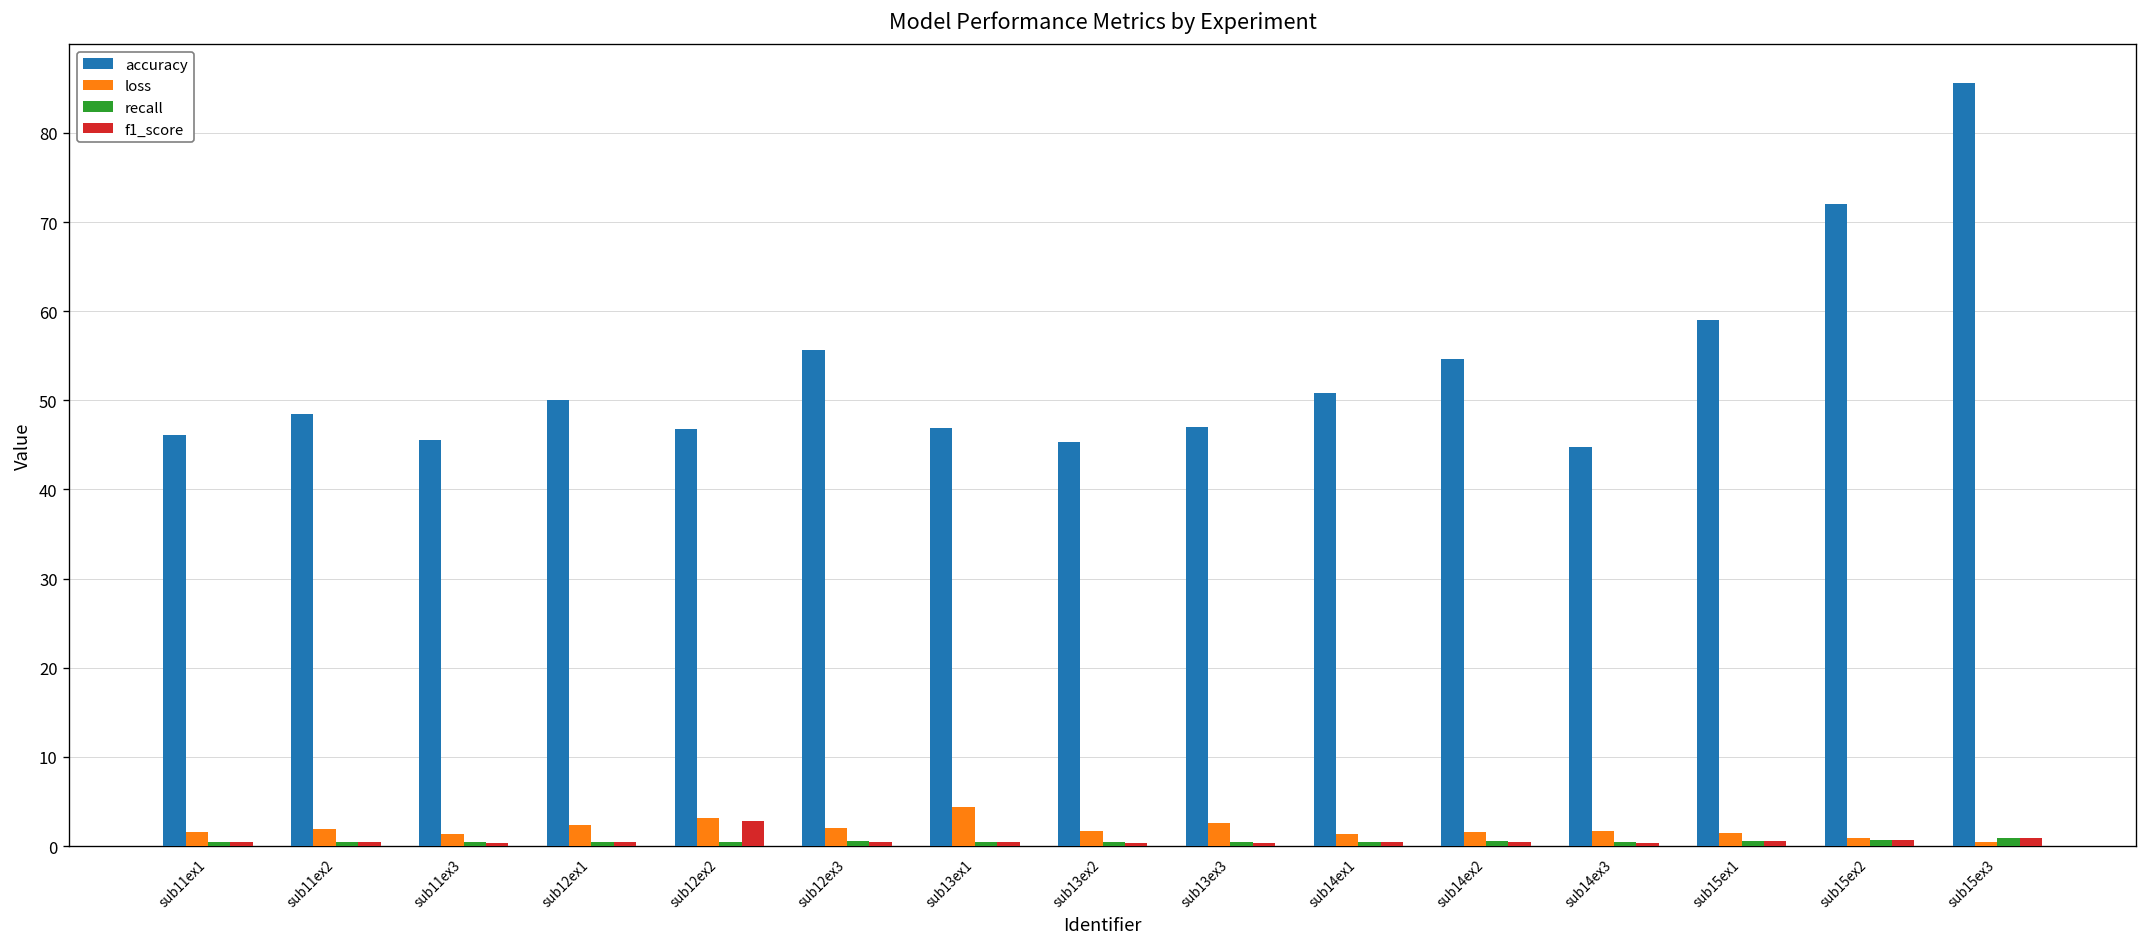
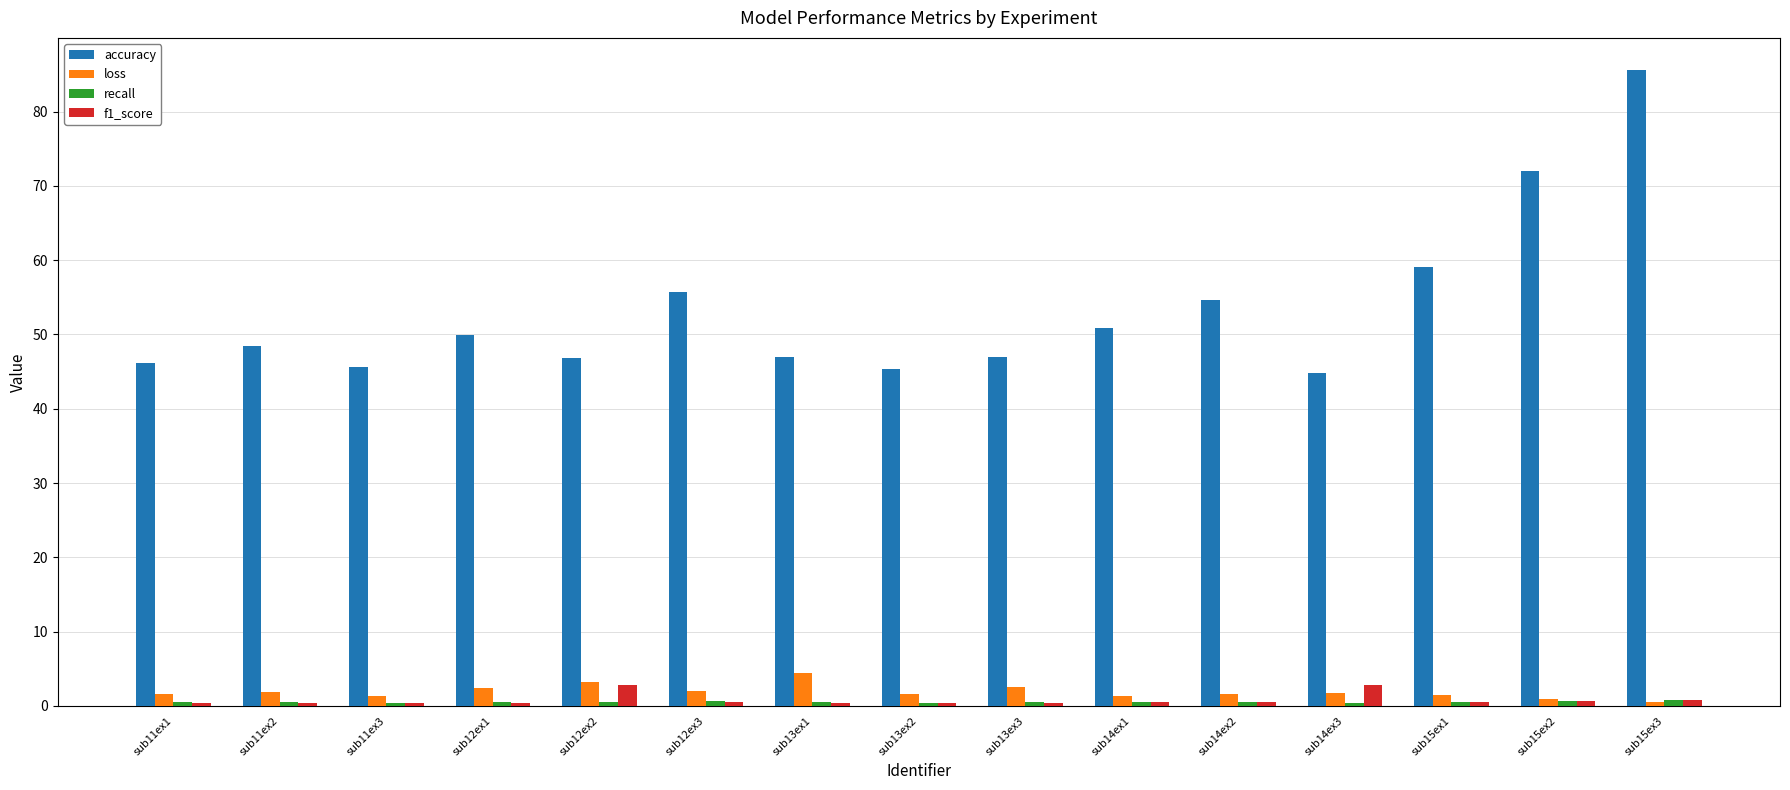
f1_score, sub14ex3: 0 -> 3
